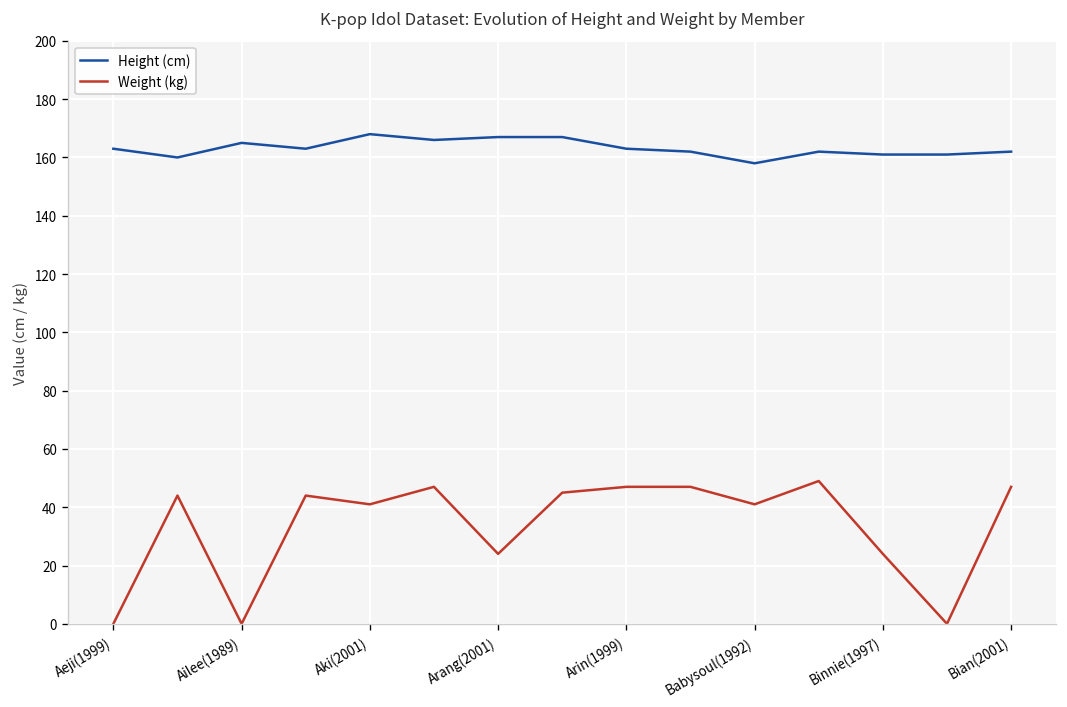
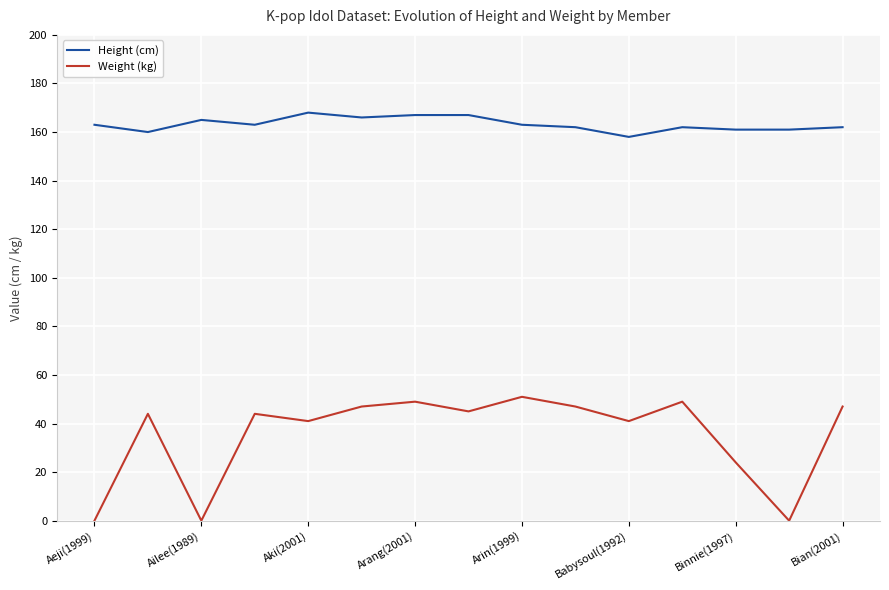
Weight (kg), Arang(2001): 24 -> 49
Weight (kg), Arin(1999): 47 -> 51
